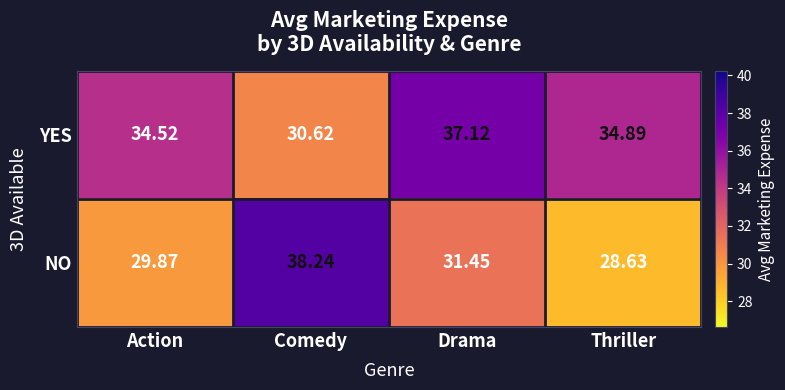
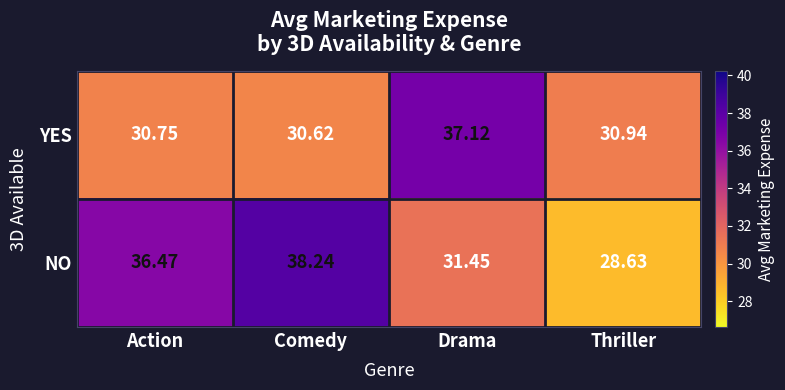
YES, Action: 34.52 -> 30.75
YES, Thriller: 34.89 -> 30.94
NO, Action: 29.87 -> 36.47
